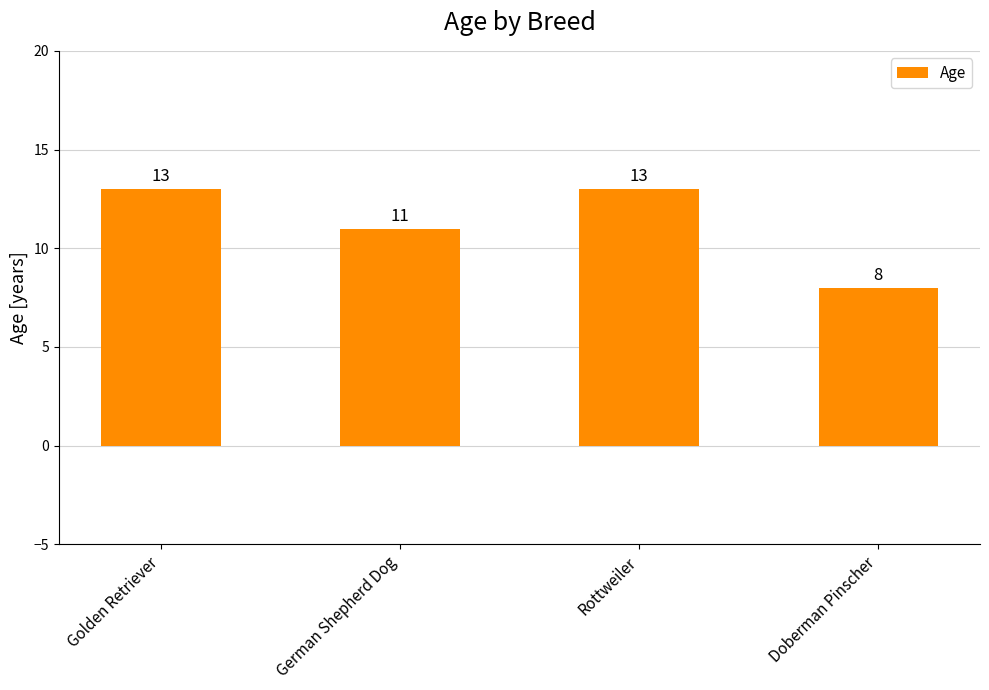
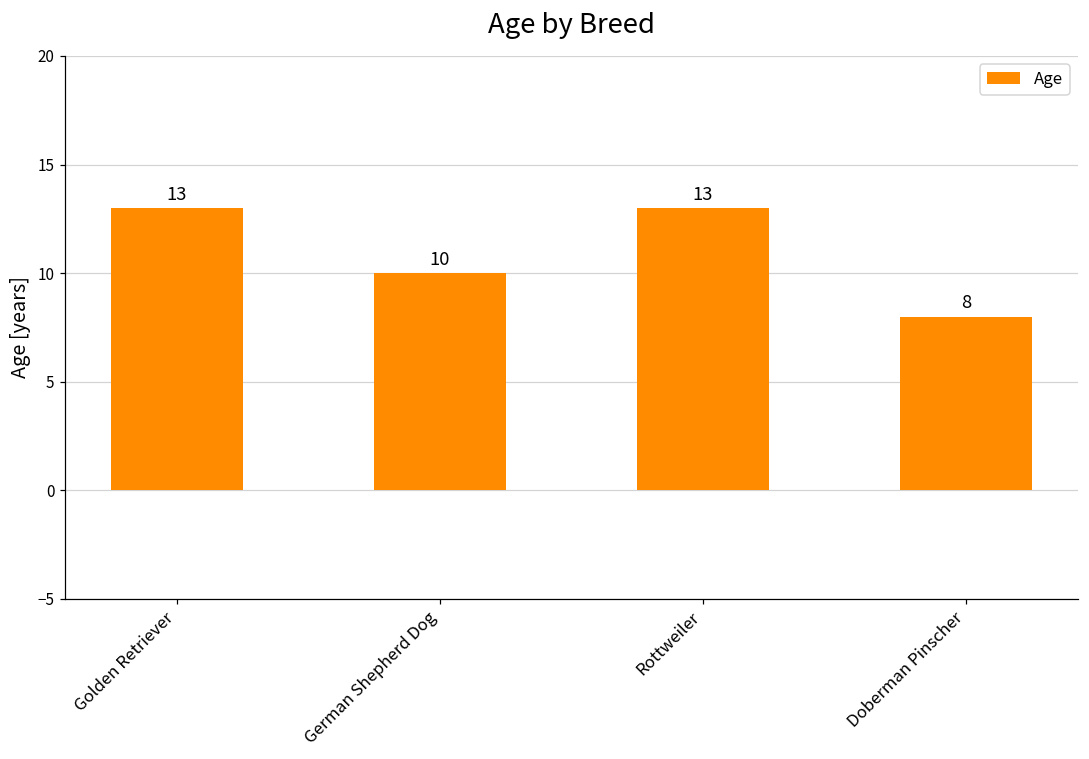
German Shepherd Dog: 11 -> 10
